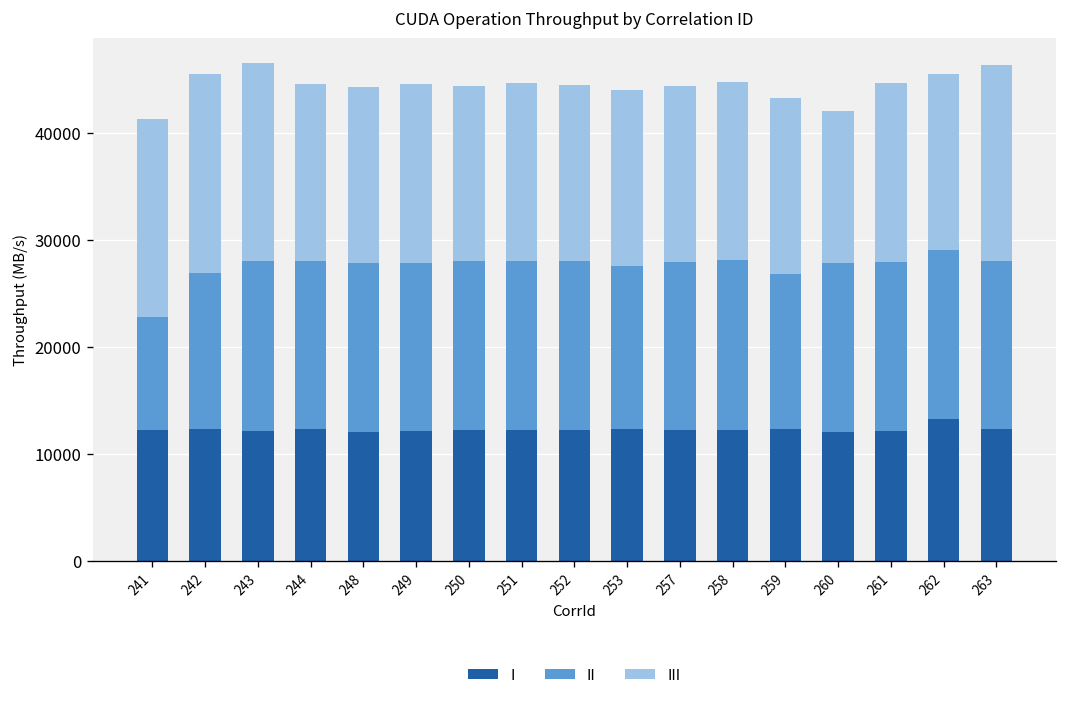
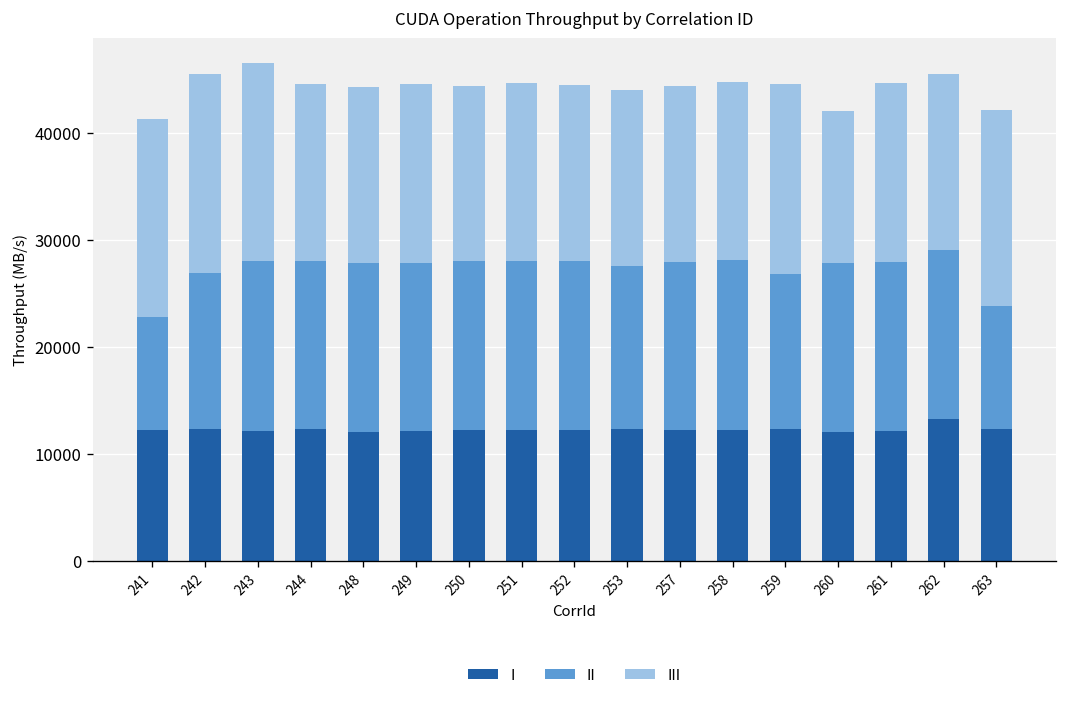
III, 259: 16000 -> 18000
II, 263: 16000 -> 12000
